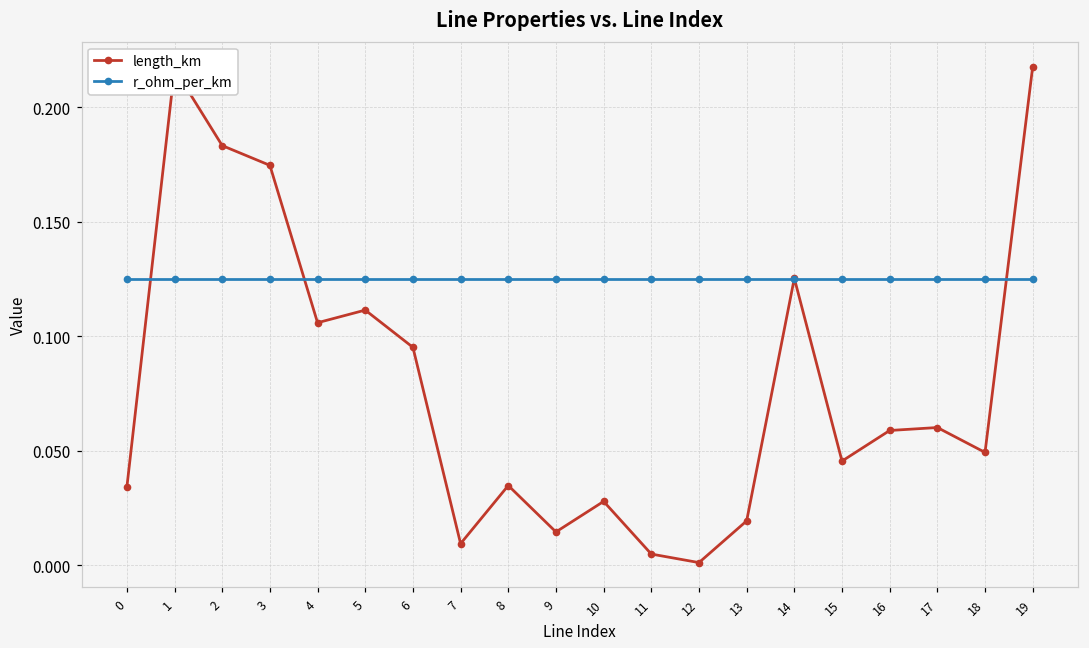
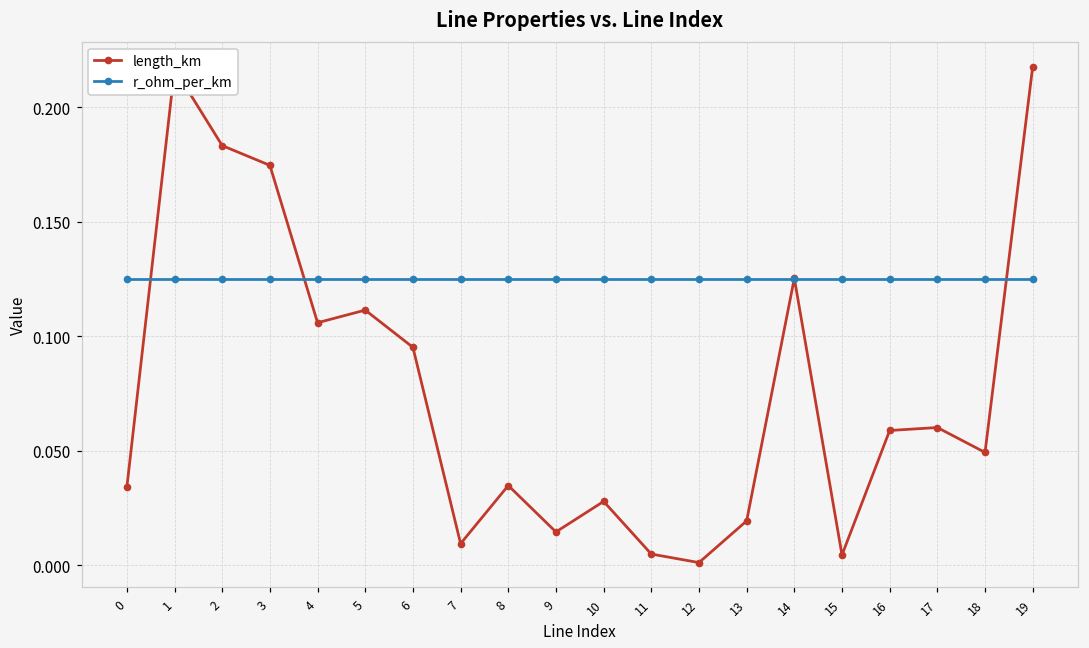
length_km, 15: 0.046 -> 0.005
